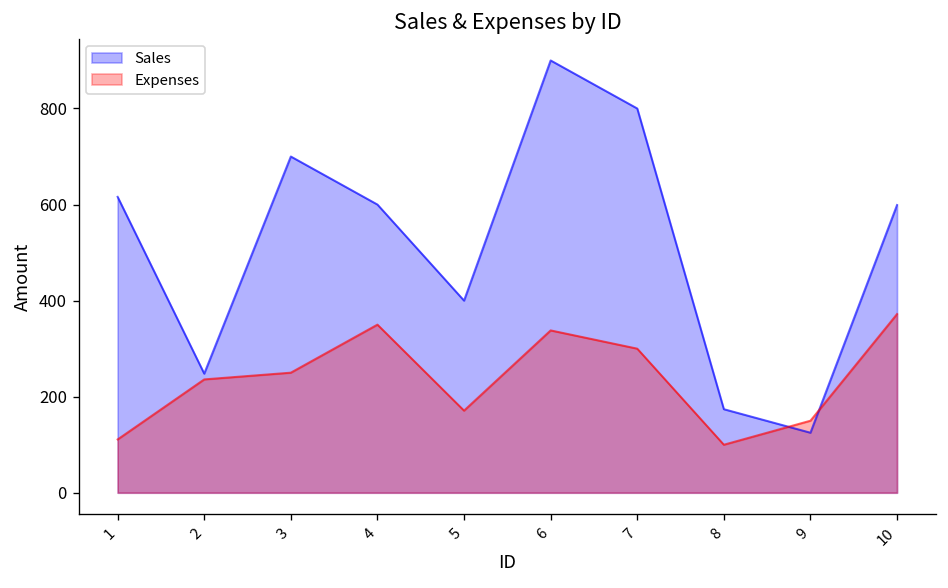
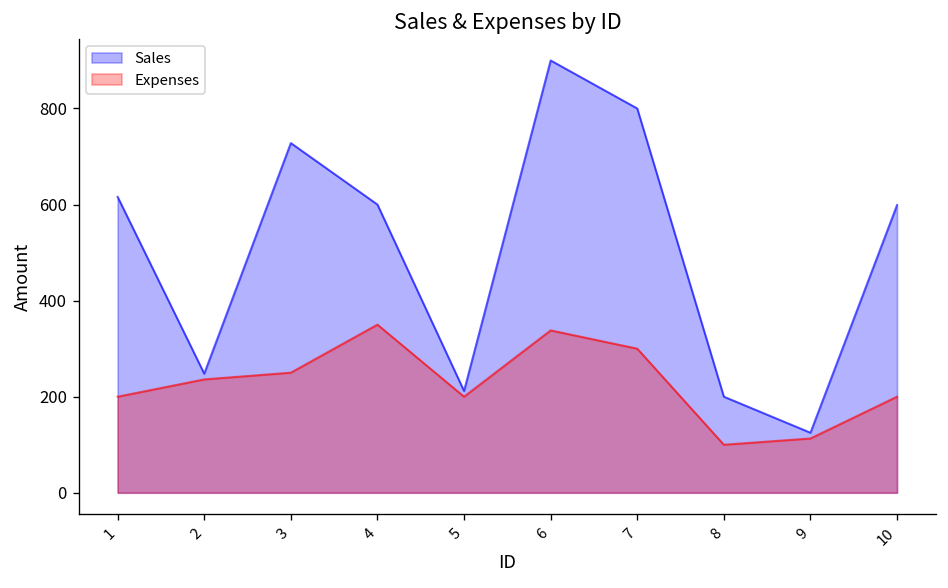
Expenses, 1: 110 -> 200
Sales, 3: 700 -> 730
Sales, 5: 400 -> 210
Expenses, 5: 170 -> 200
Sales, 8: 170 -> 200
Expenses, 9: 150 -> 110
Expenses, 10: 370 -> 200
